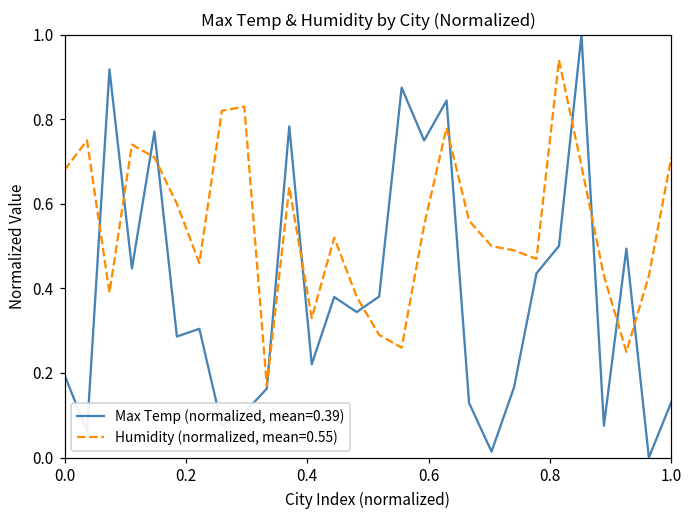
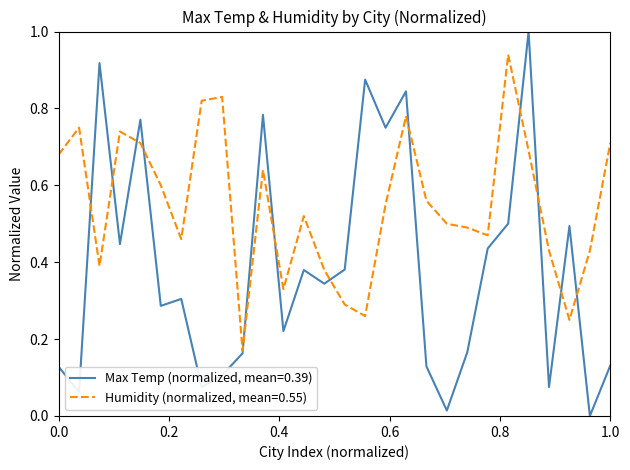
Max Temp (normalized, mean=0.39), 0.0: 0.20 -> 0.13
